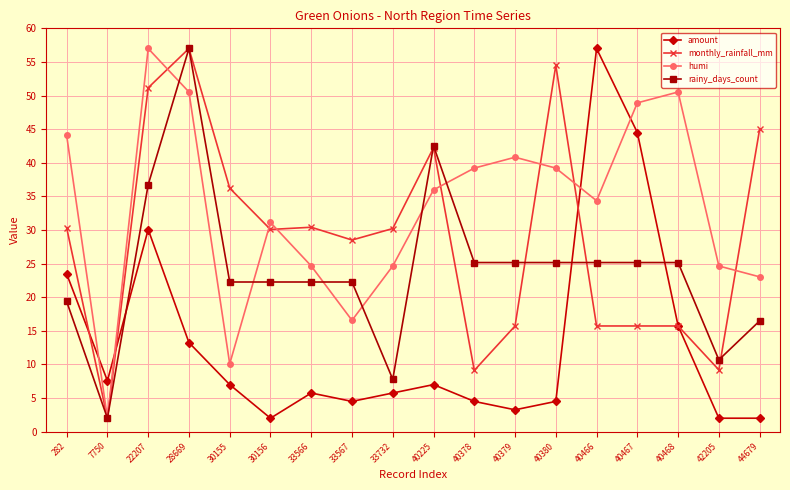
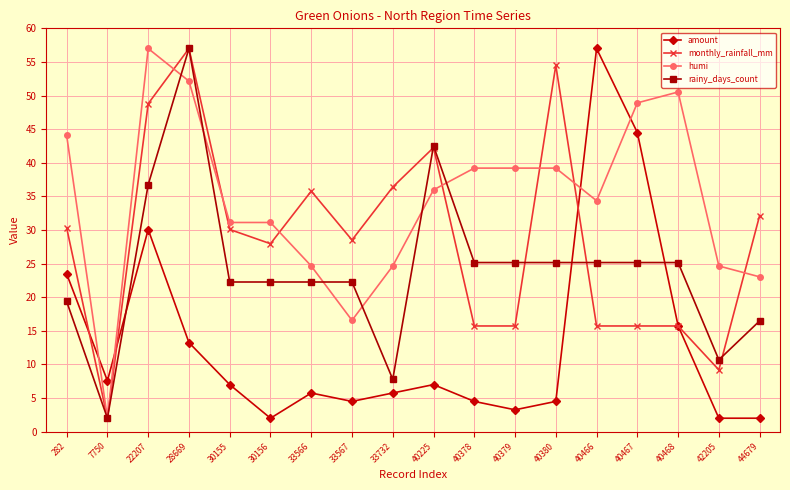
monthly_rainfall_mm, 22207: 51 -> 49
humi, 28669: 51 -> 52
monthly_rainfall_mm, 30155: 36 -> 30
humi, 30155: 10 -> 31
monthly_rainfall_mm, 30156: 30 -> 28
monthly_rainfall_mm, 33566: 30 -> 36
monthly_rainfall_mm, 33732: 30 -> 36
monthly_rainfall_mm, 40378: 9 -> 16
humi, 40379: 41 -> 39
monthly_rainfall_mm, 44679: 45 -> 32
